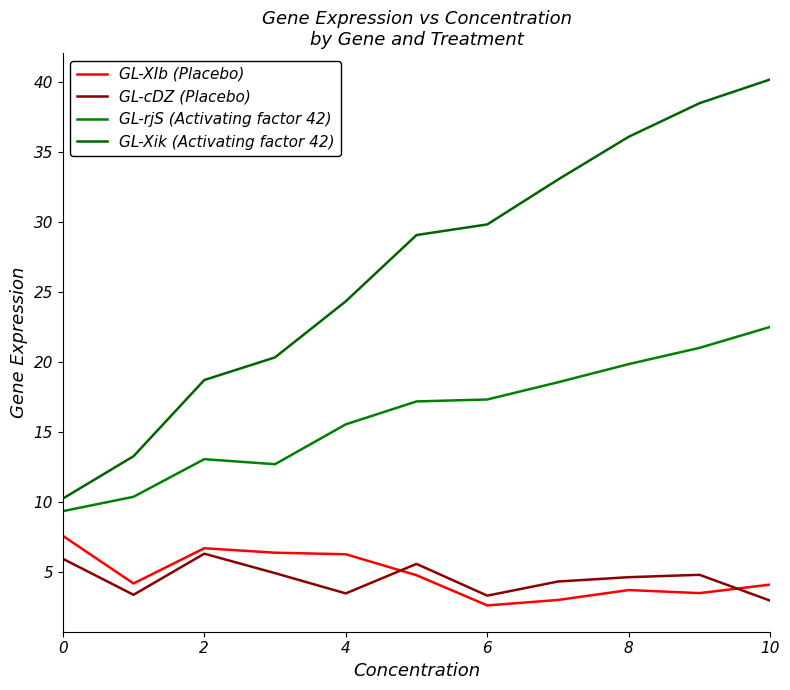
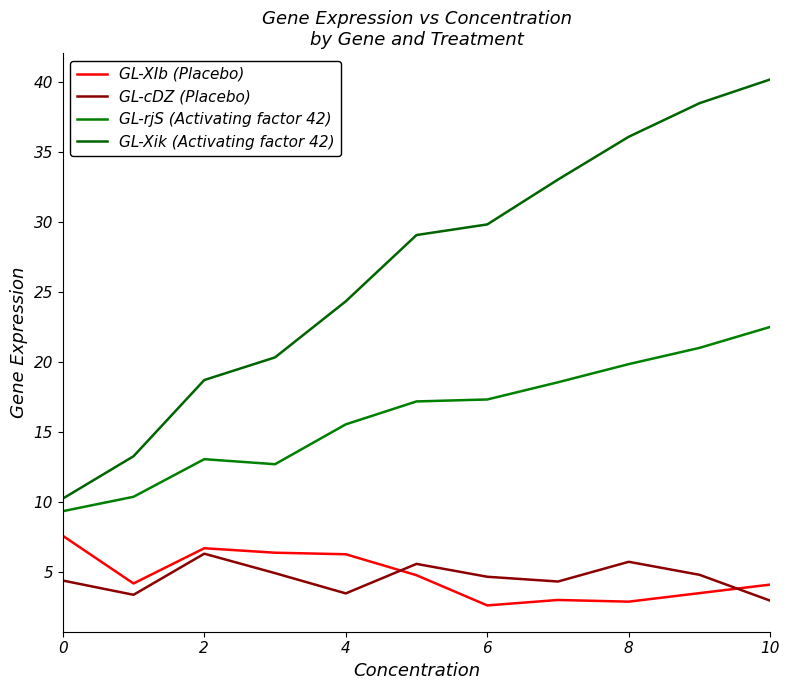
GL-cDZ (Placebo), 0: 5.9 -> 4.4
GL-cDZ (Placebo), 6: 3.3 -> 4.6
GL-XIb (Placebo), 8: 3.7 -> 2.9
GL-cDZ (Placebo), 8: 4.6 -> 5.7
